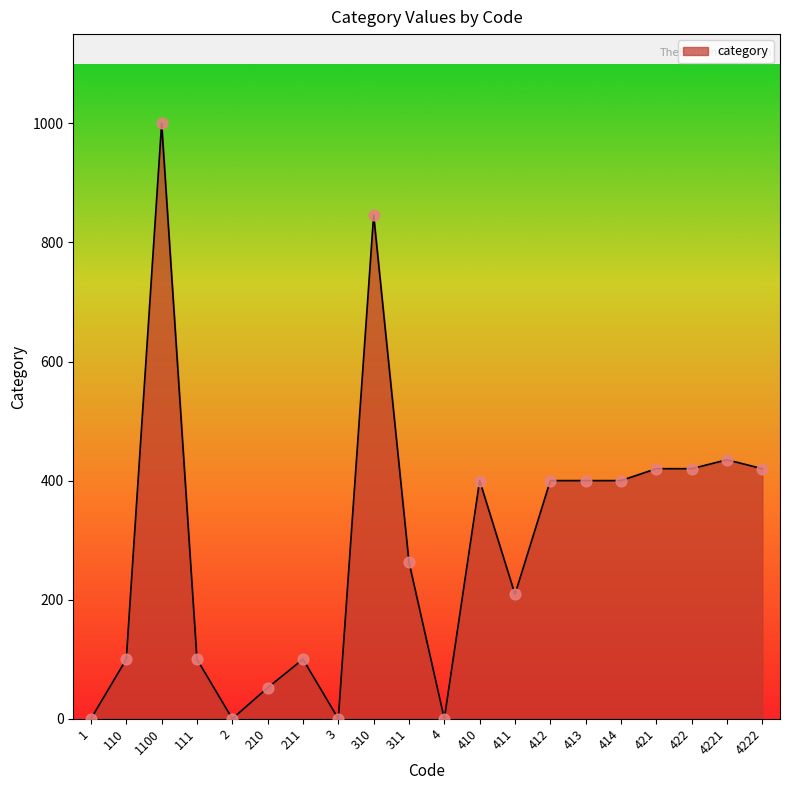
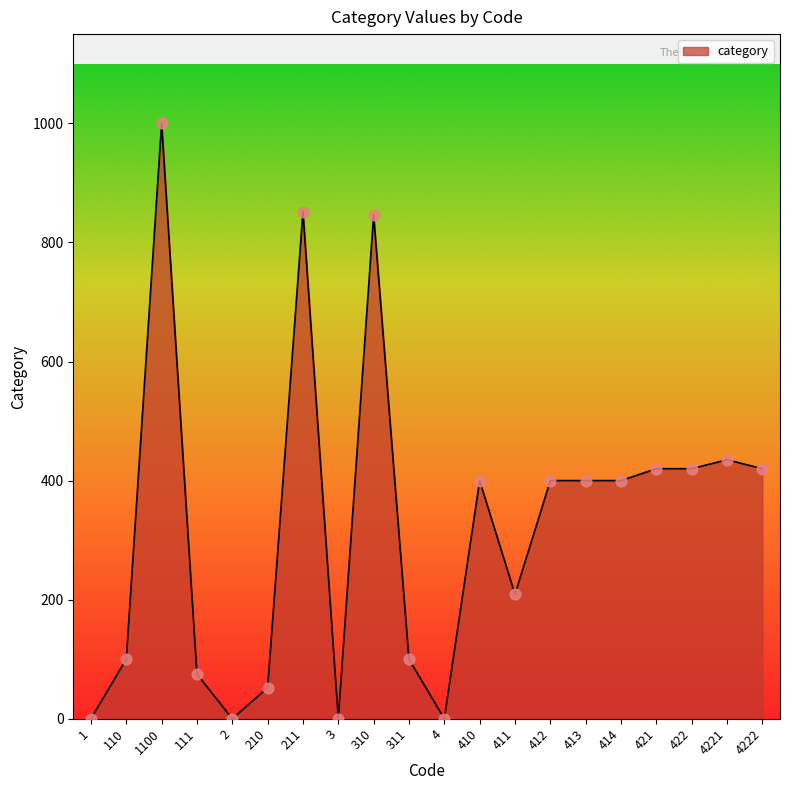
111: 100 -> 80
211: 100 -> 850
311: 260 -> 100
